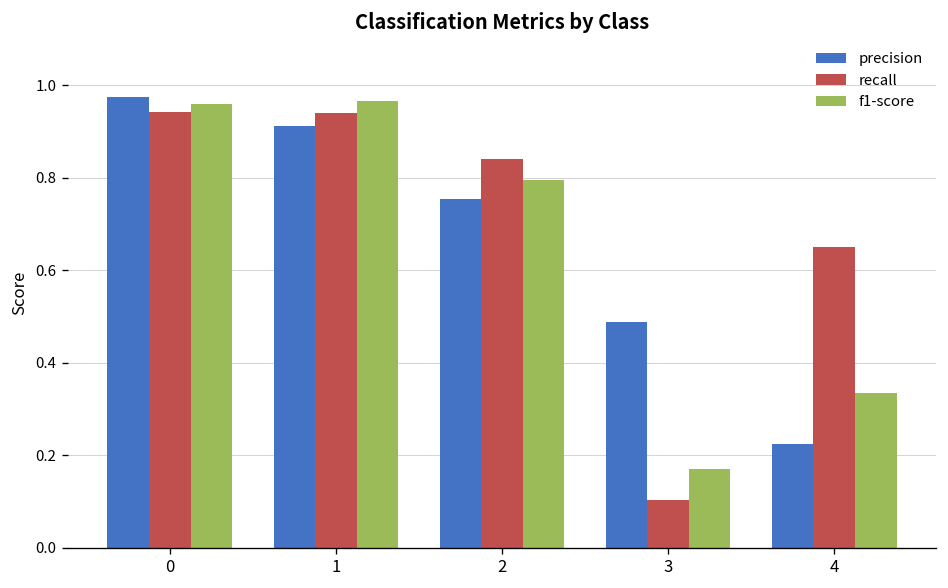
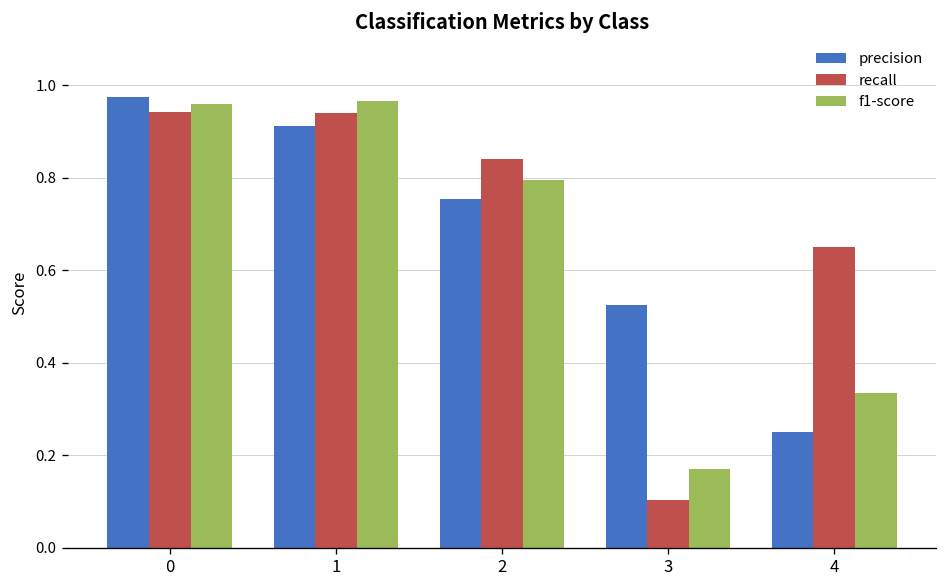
precision, 3: 0.49 -> 0.52
precision, 4: 0.22 -> 0.25
